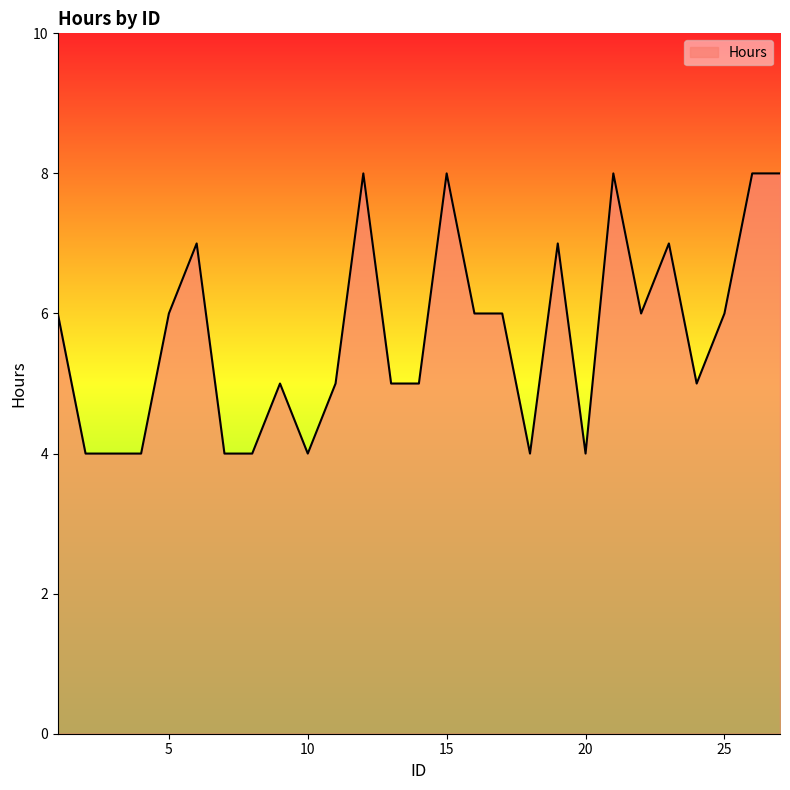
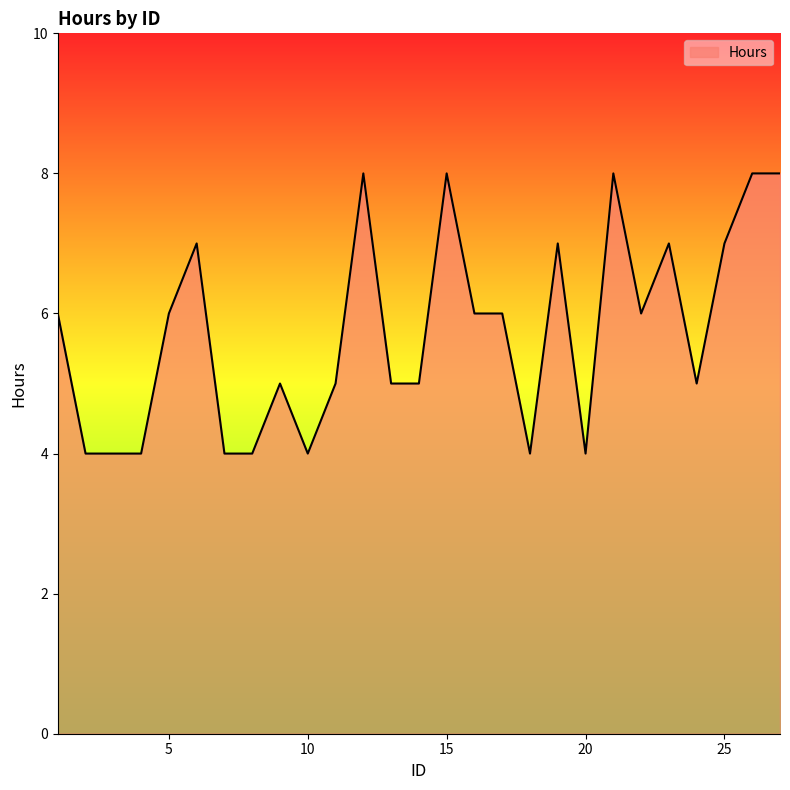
25: 6 -> 7
